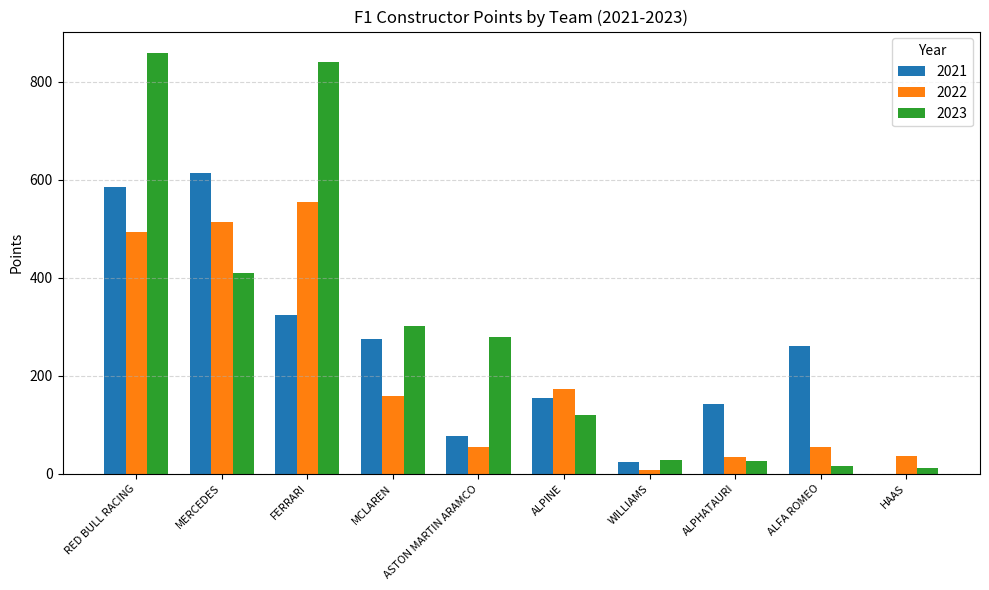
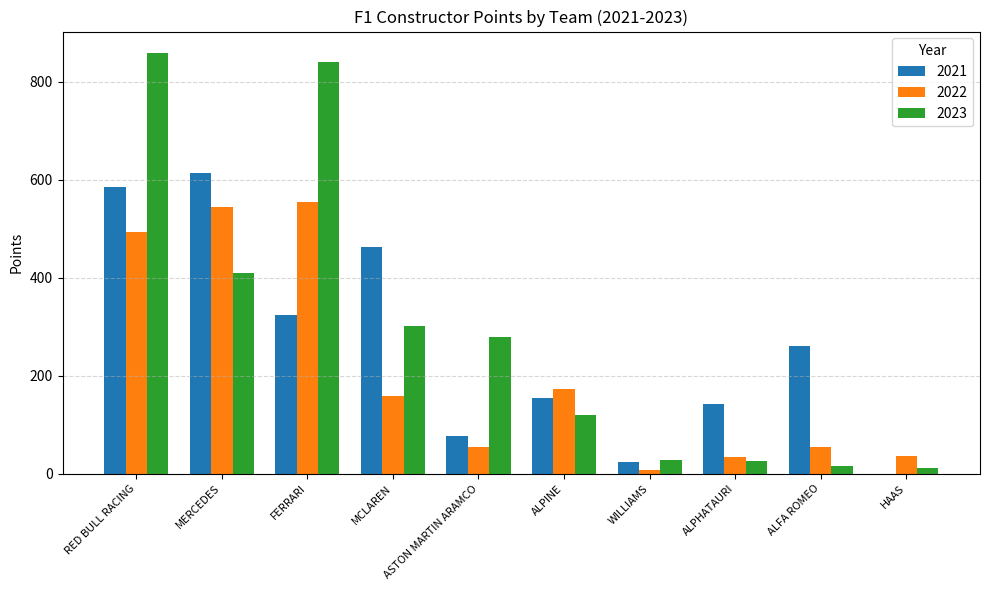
2022, MERCEDES: 520 -> 550
2021, MCLAREN: 280 -> 460
